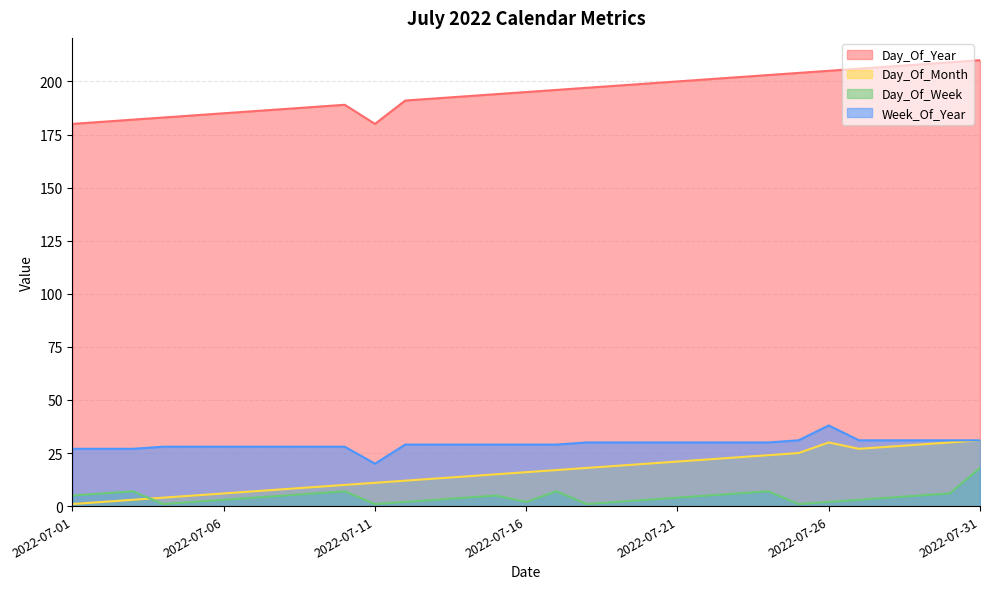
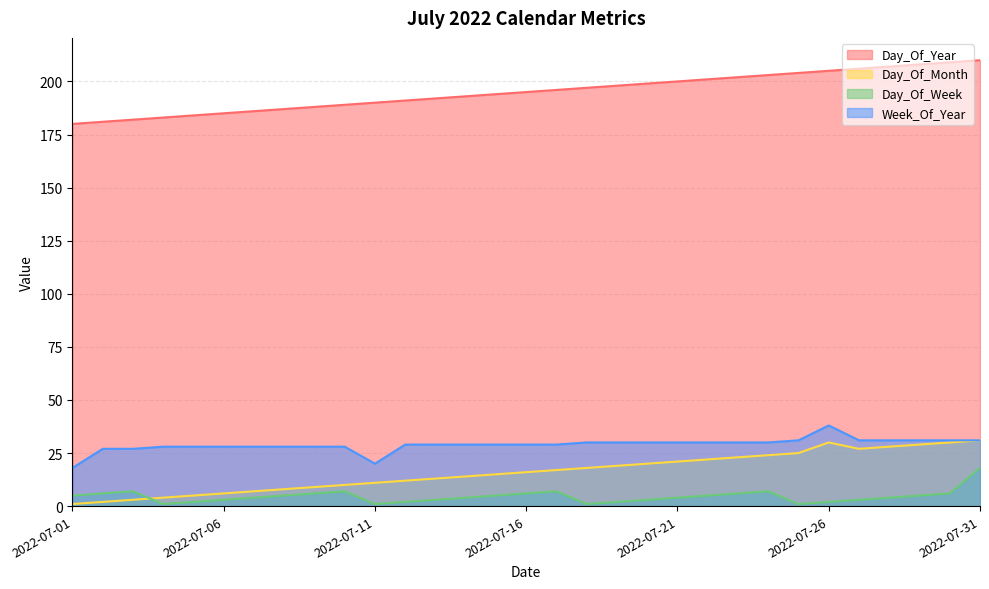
Week_Of_Year, 2022-07-01: 27 -> 18
Day_Of_Year, 2022-07-11: 180 -> 190
Day_Of_Week, 2022-07-16: 2 -> 6
